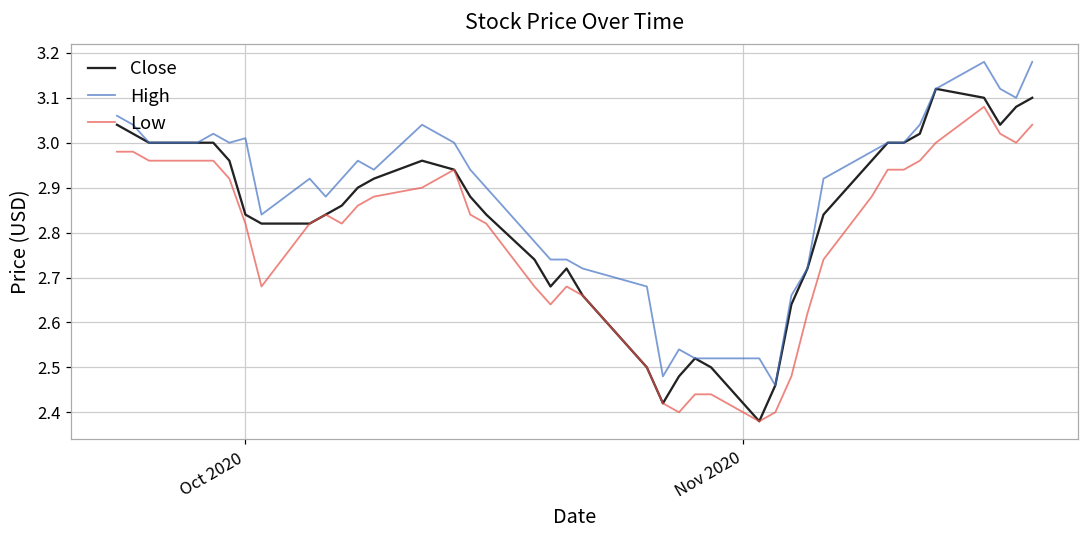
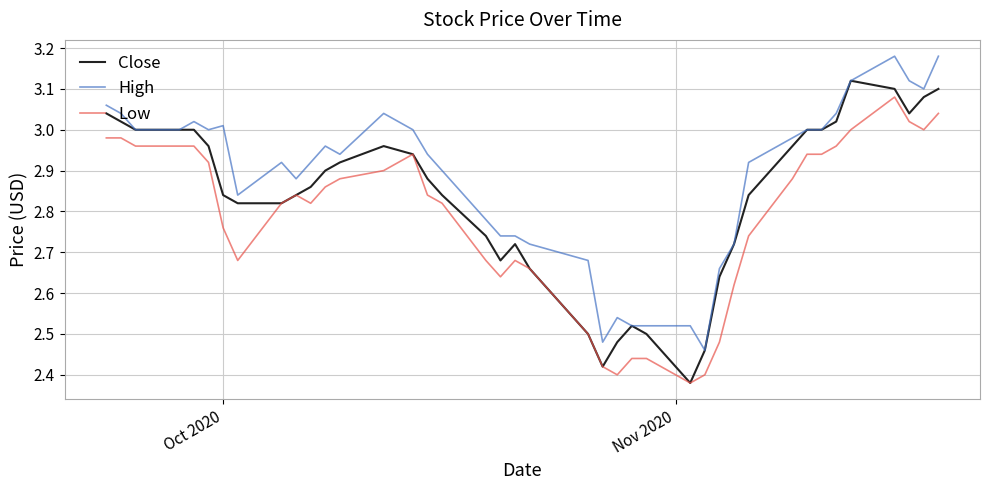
Low, Oct 2020: 2.82 -> 2.76
